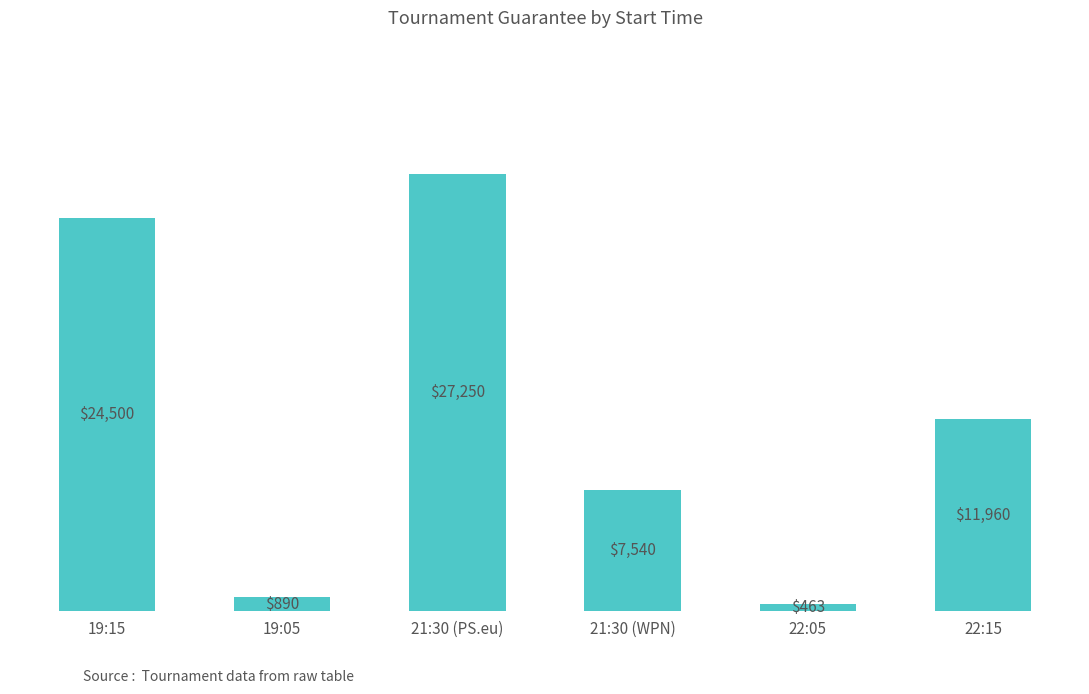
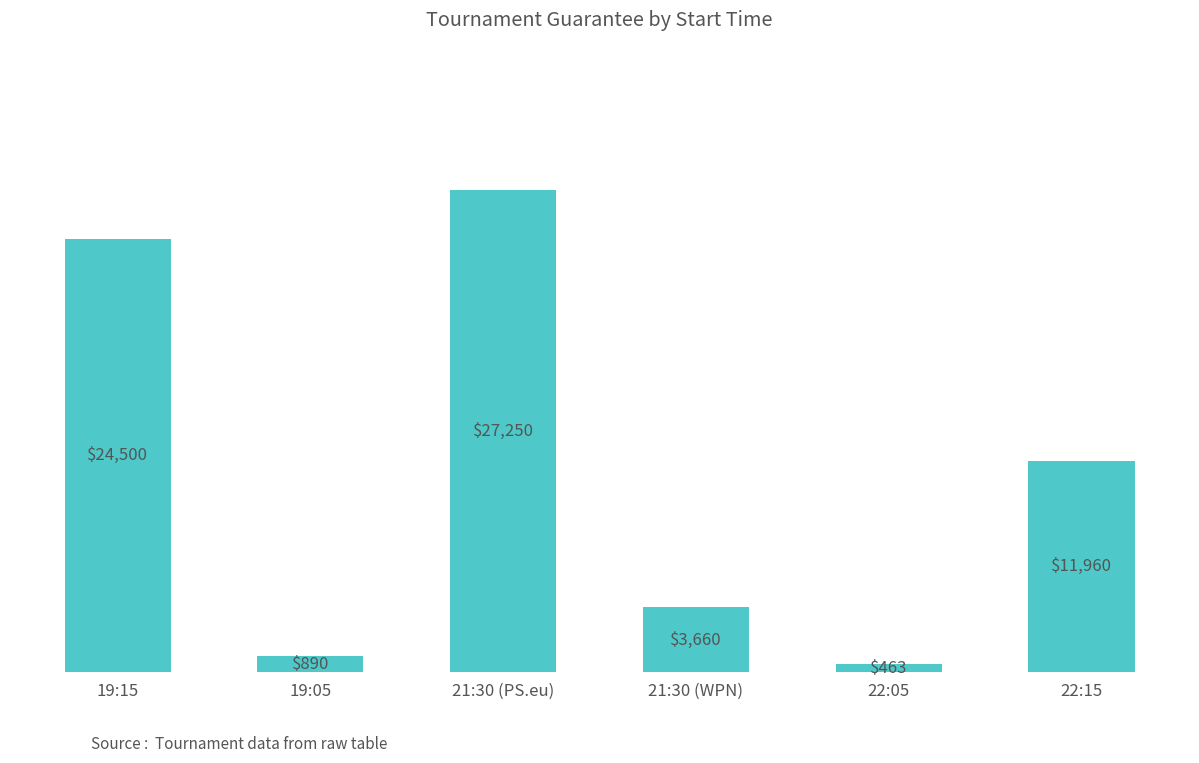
21:30 (WPN): $7,540 -> $3,660
